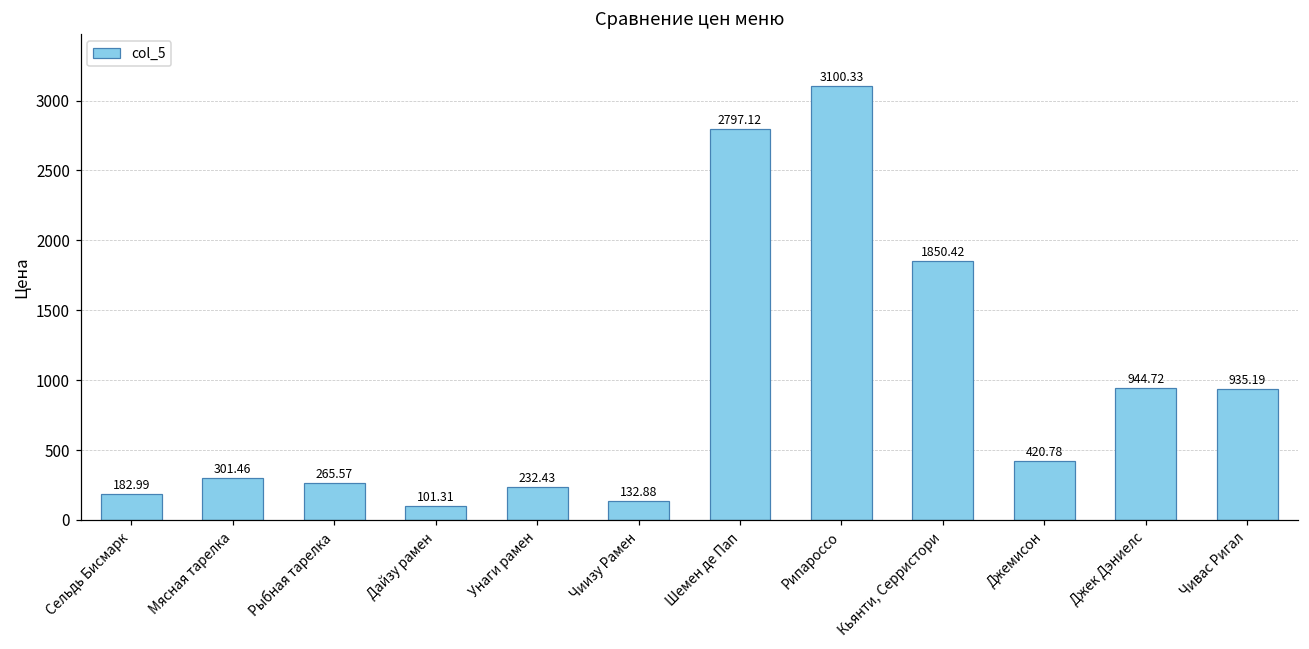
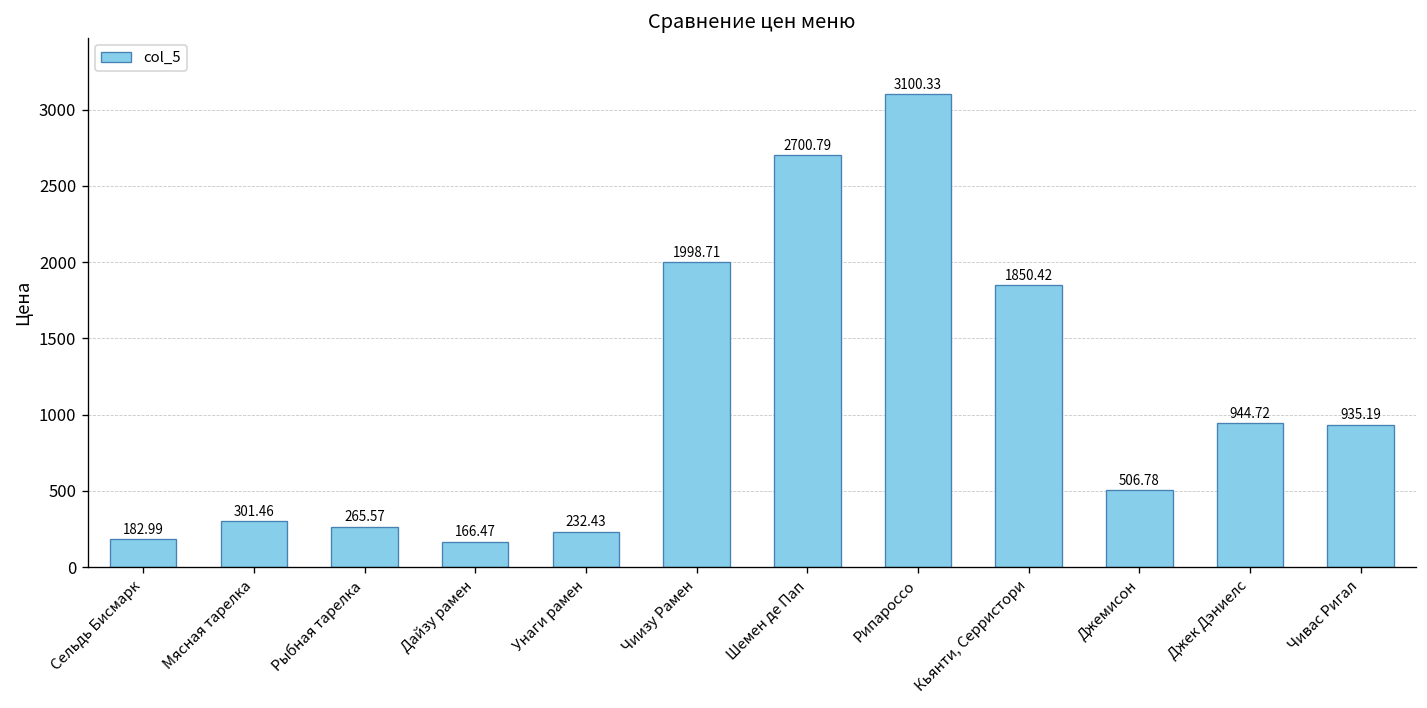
Дайзу рамен: 101.31 -> 166.47
Чиизу Рамен: 132.88 -> 1998.71
Шемен де Пап: 2797.12 -> 2700.79
Джемисон: 420.78 -> 506.78
